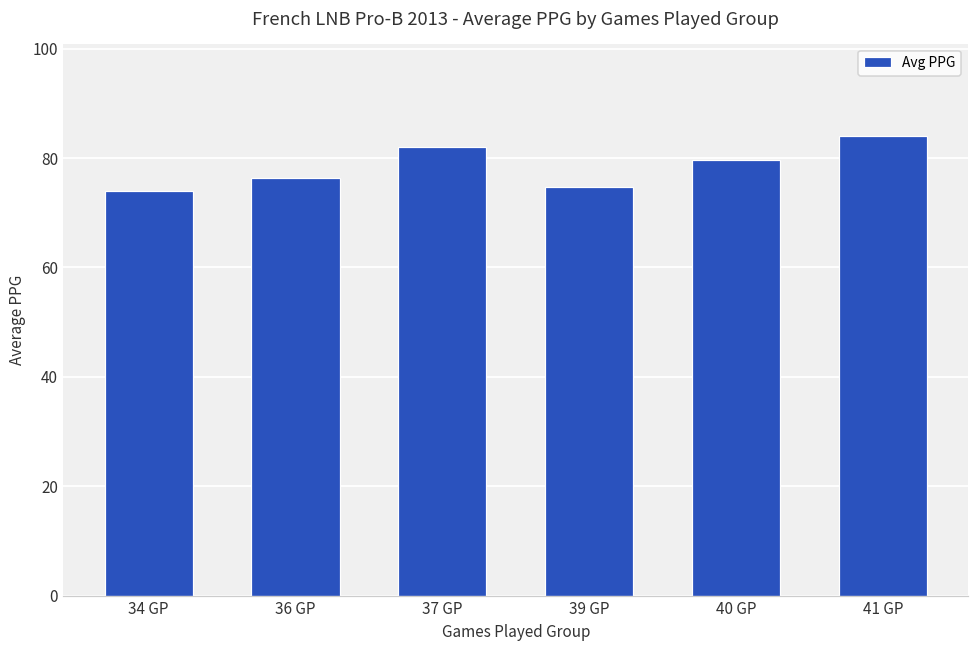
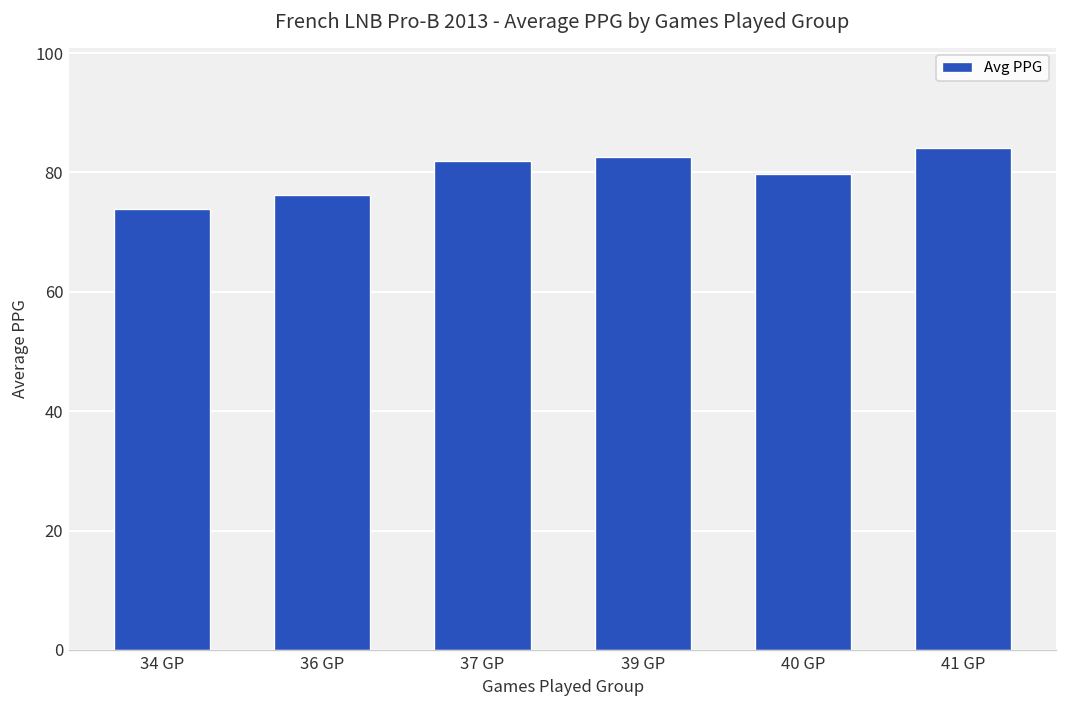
39 GP: 75 -> 83
